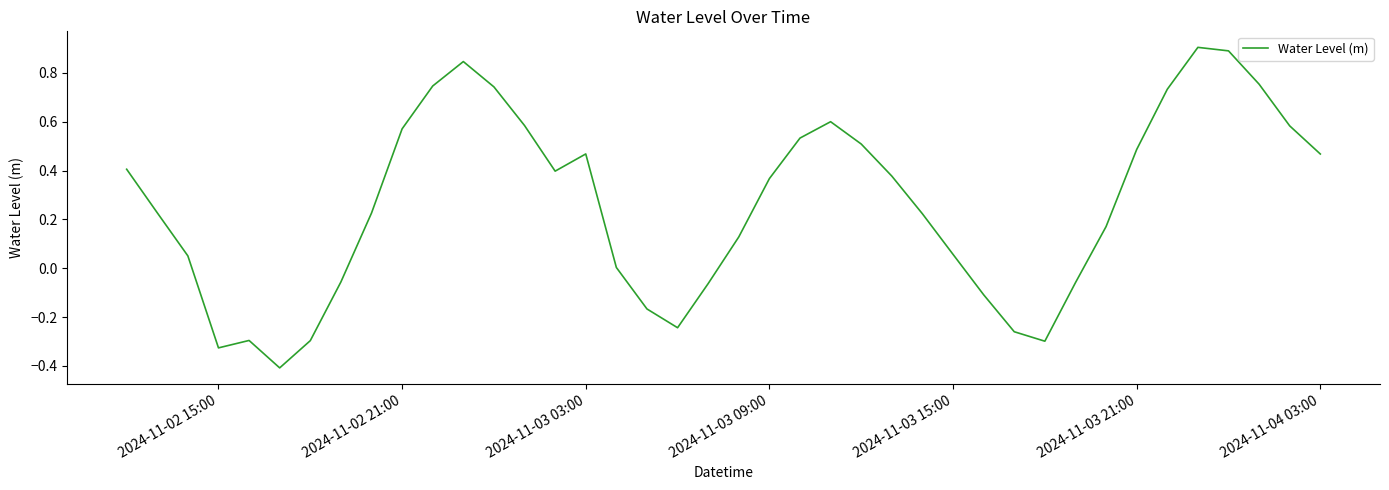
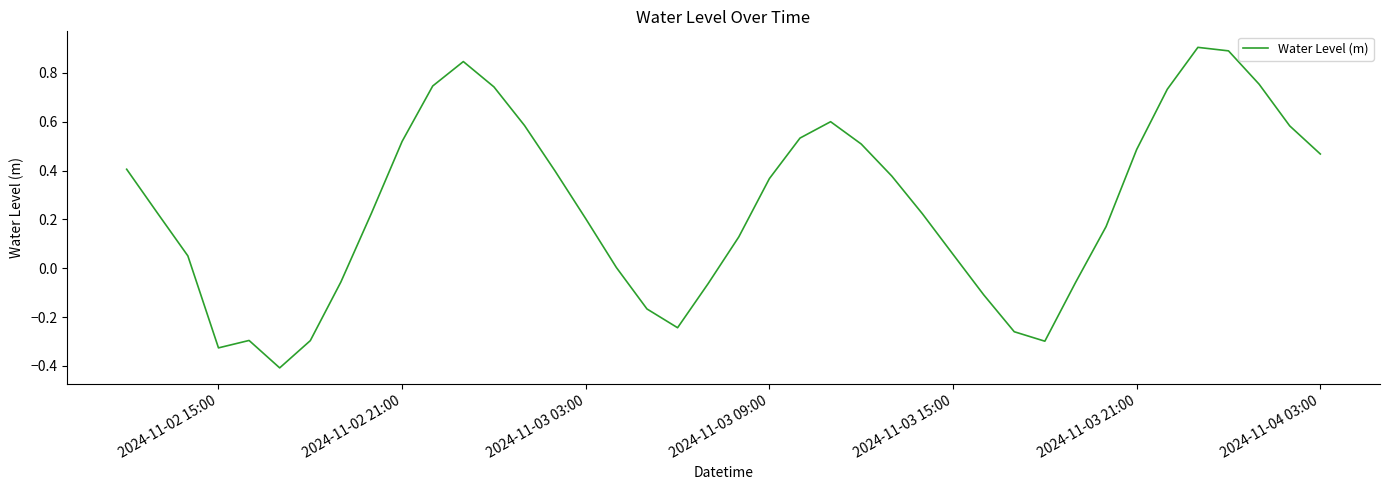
2024-11-02 21:00: 0.57 -> 0.52
2024-11-03 03:00: 0.47 -> 0.20
